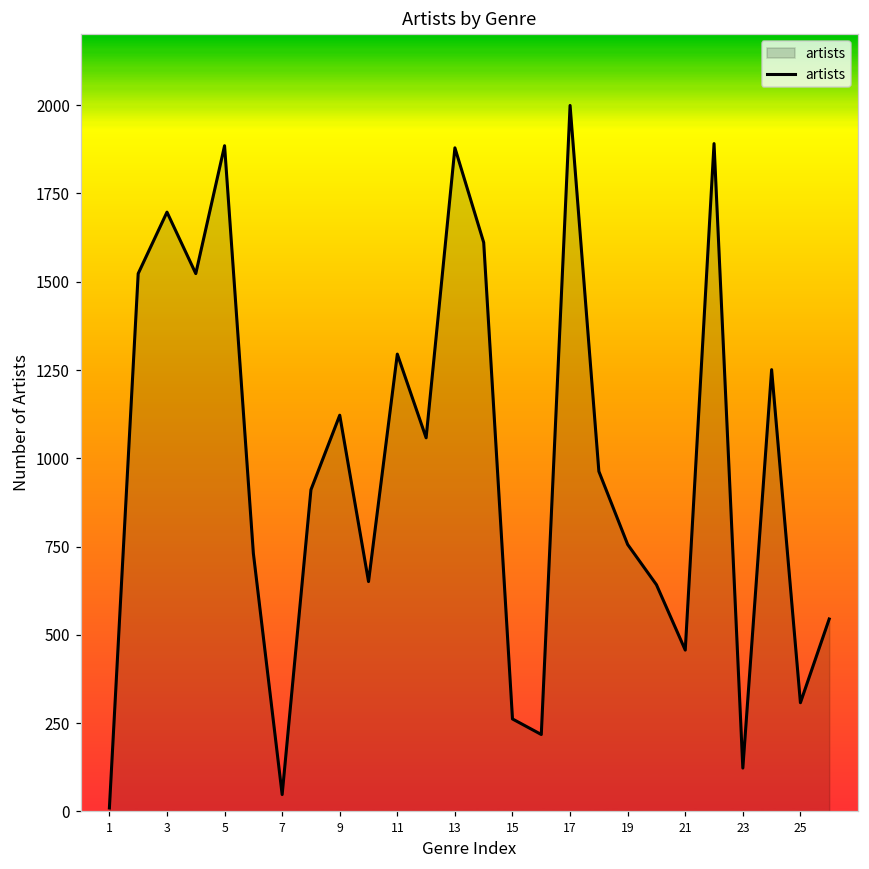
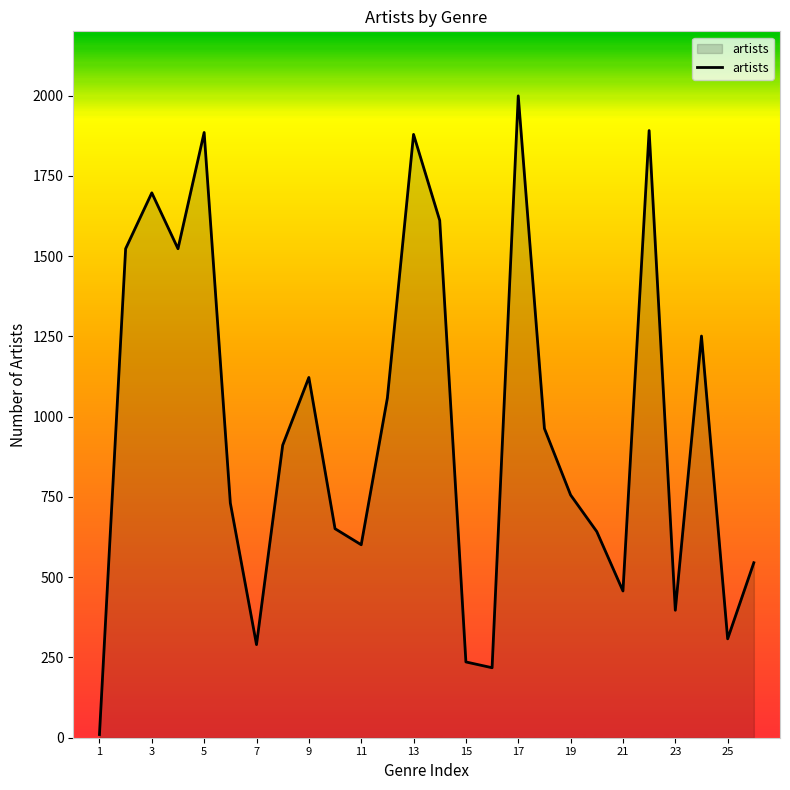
7: 50 -> 290
11: 1300 -> 600
15: 260 -> 240
23: 120 -> 400
